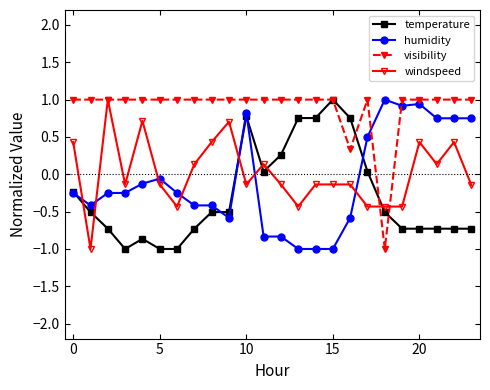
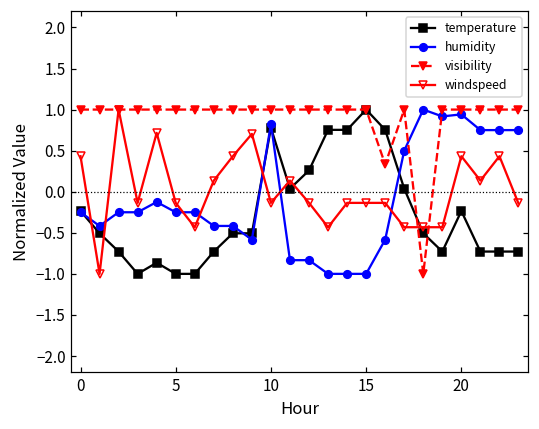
humidity, 5: -0.1 -> -0.3
temperature, 20: -0.7 -> -0.2
